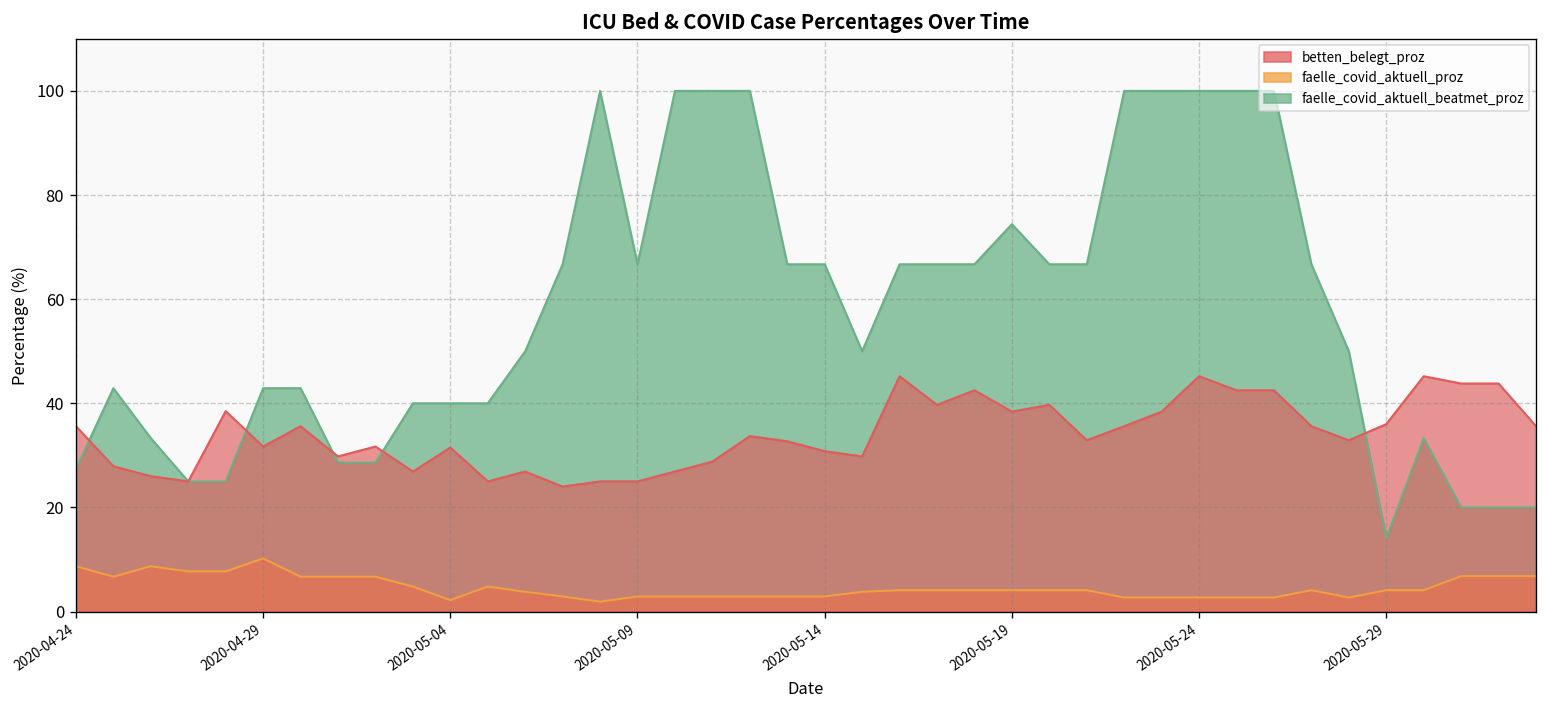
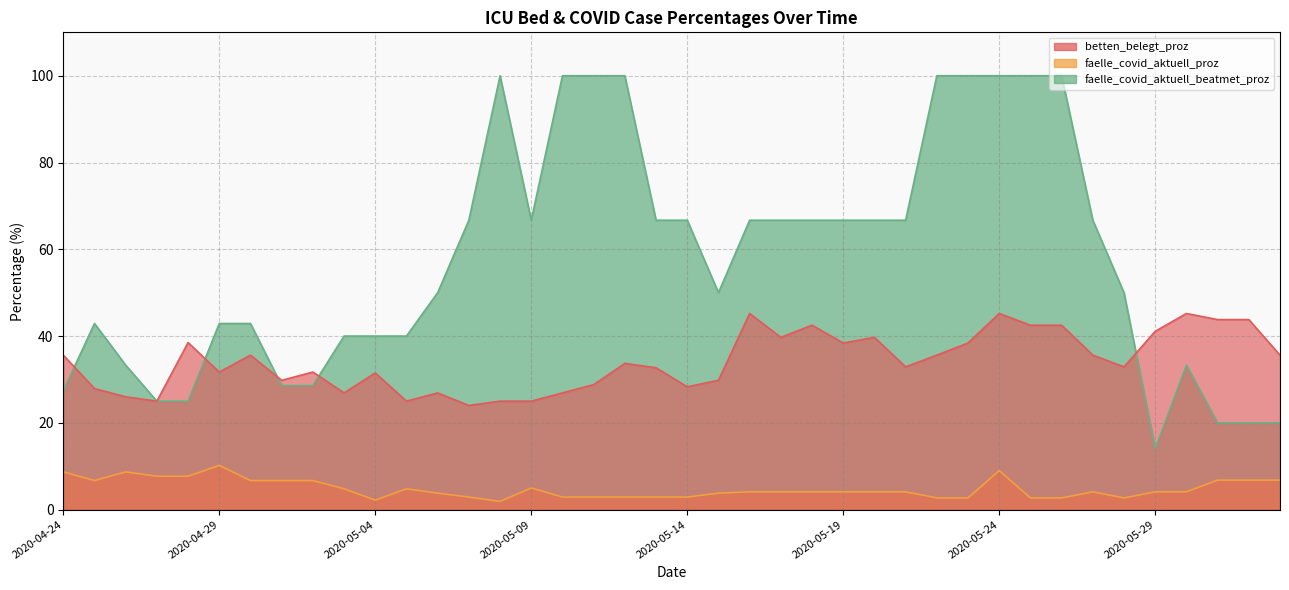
faelle_covid_aktuell_proz, 2020-05-09: 3 -> 5
betten_belegt_proz, 2020-05-14: 31 -> 28
faelle_covid_aktuell_beatmet_proz, 2020-05-19: 74 -> 67
faelle_covid_aktuell_proz, 2020-05-24: 3 -> 9
betten_belegt_proz, 2020-05-29: 36 -> 41
